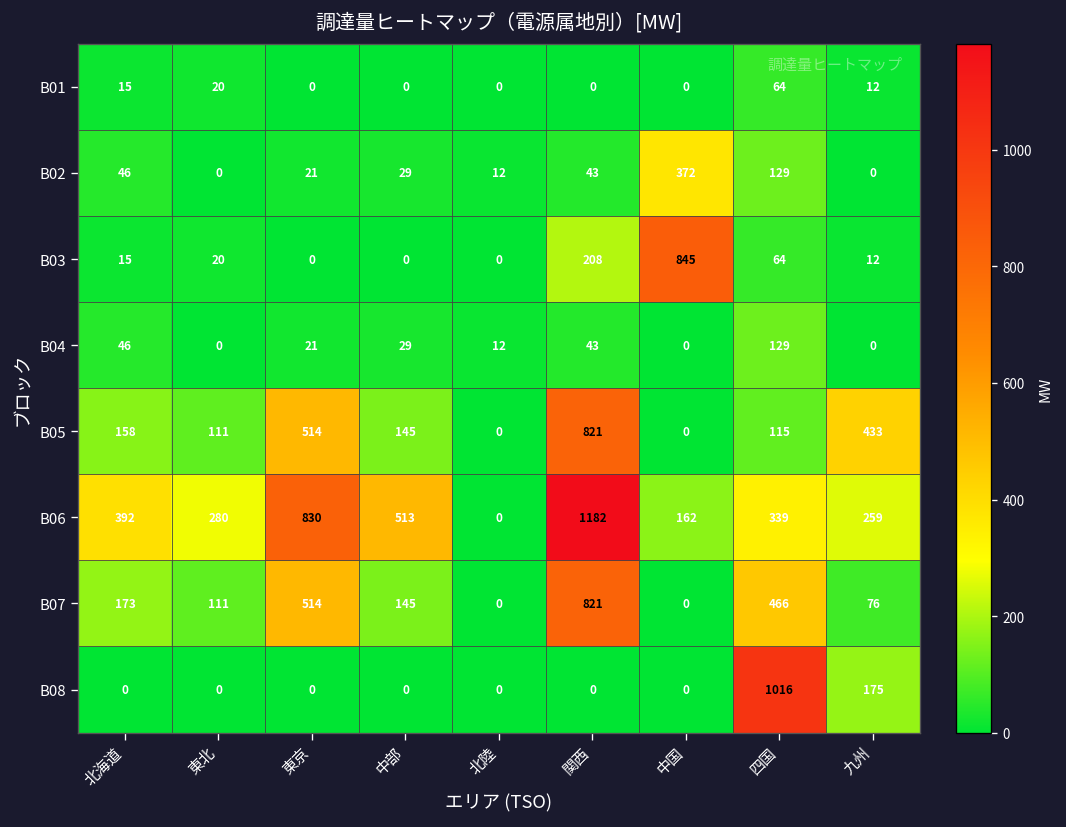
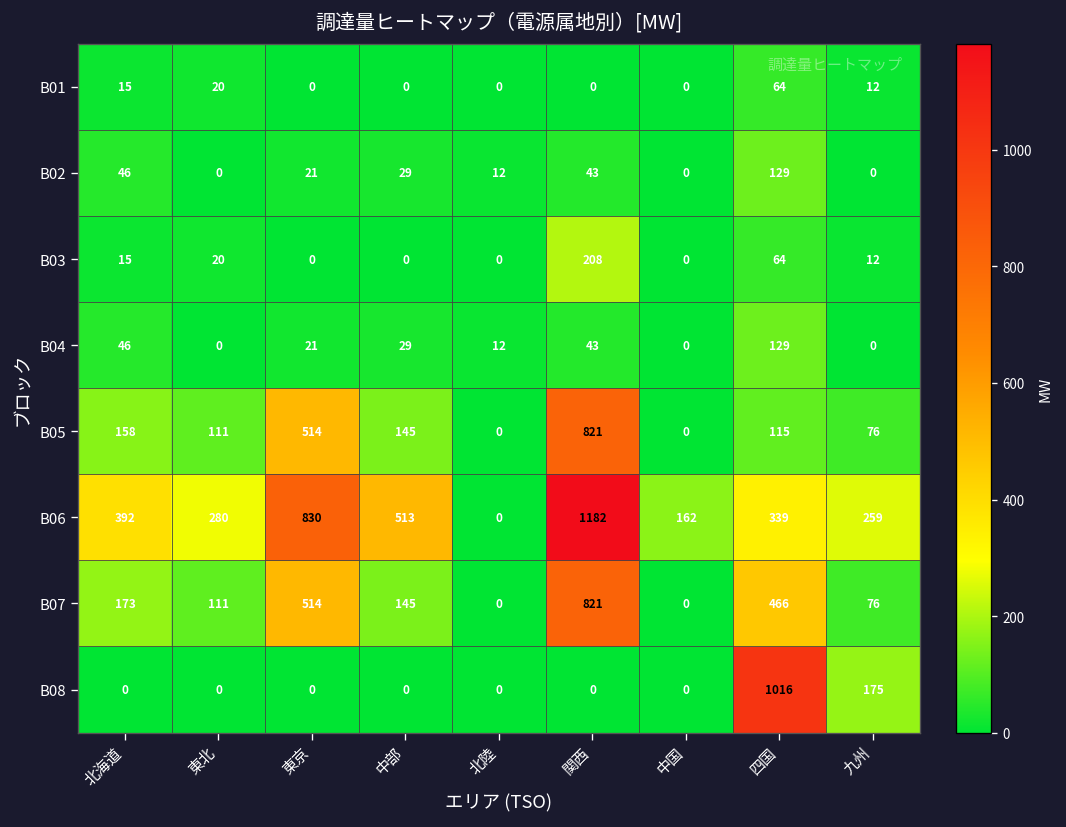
B02, 中国: 372 -> 0
B03, 中国: 845 -> 0
B05, 九州: 433 -> 76
